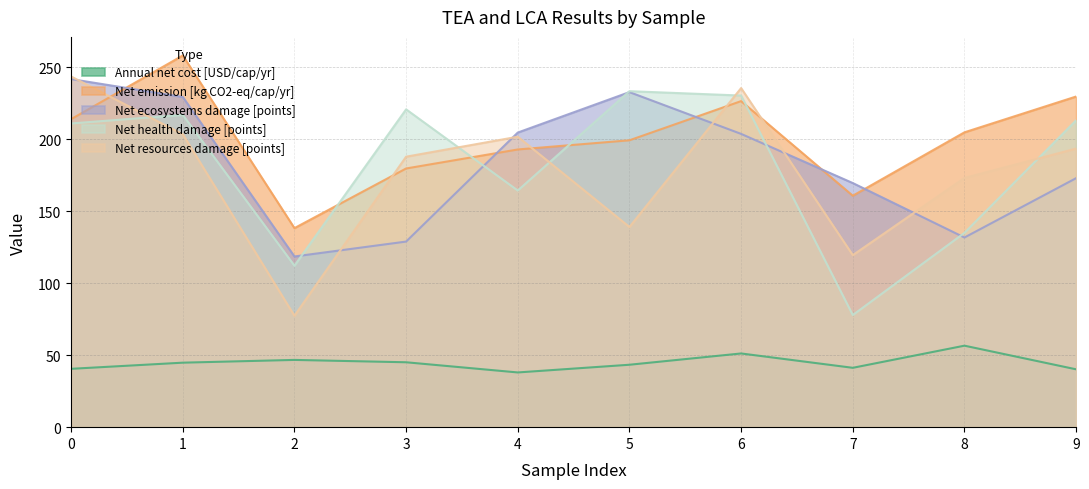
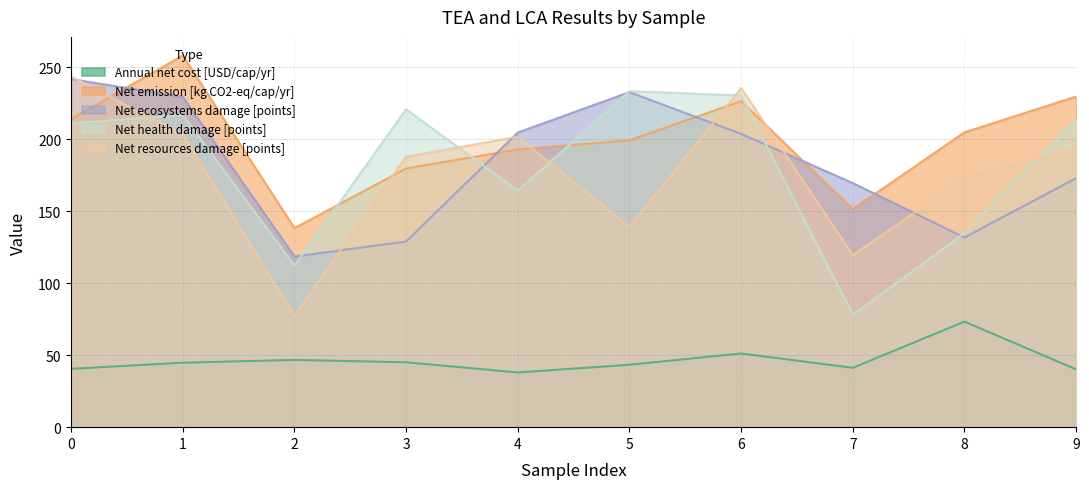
Net emission [kg CO2-eq/cap/yr], 7: 161 -> 151
Annual net cost [USD/cap/yr], 8: 57 -> 73
